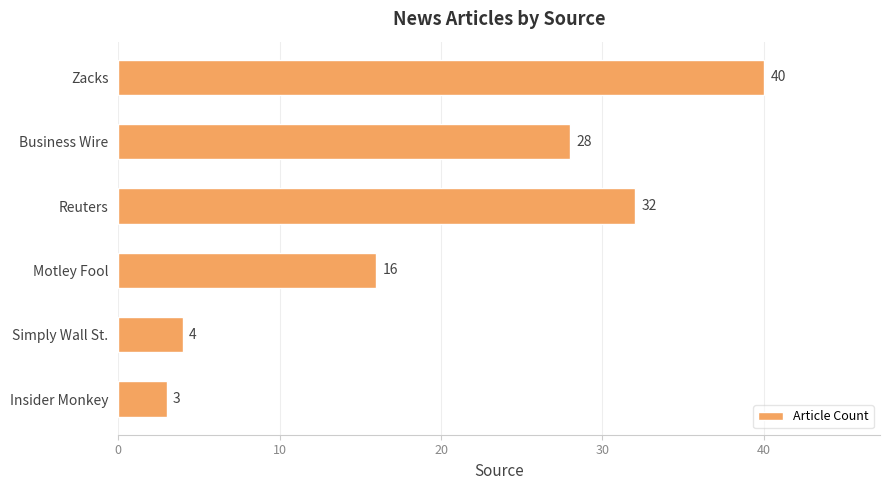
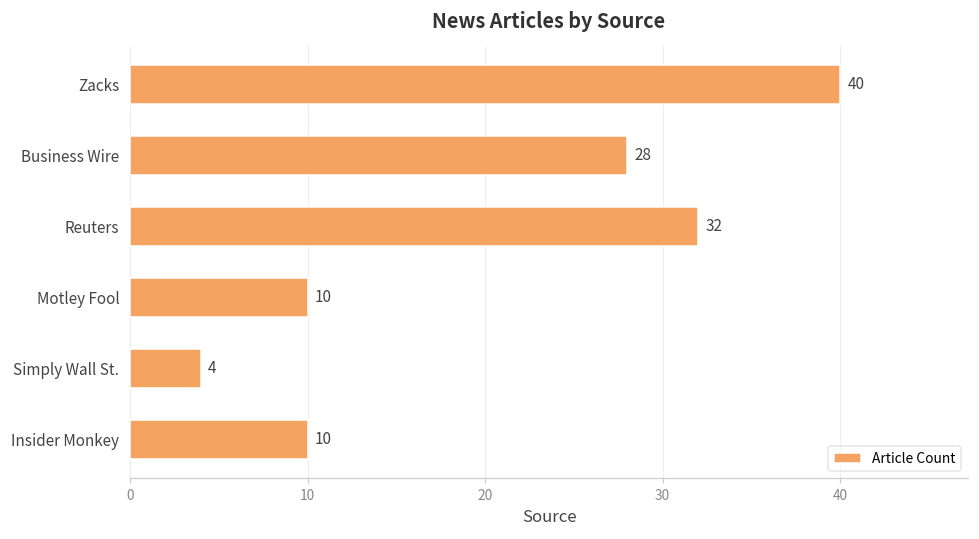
Motley Fool: 16 -> 10
Insider Monkey: 3 -> 10
